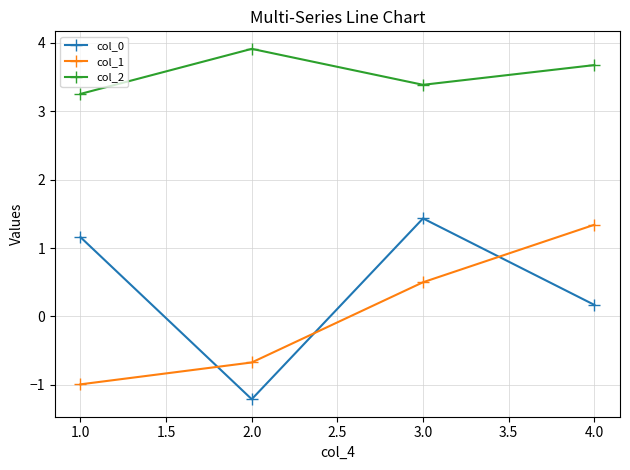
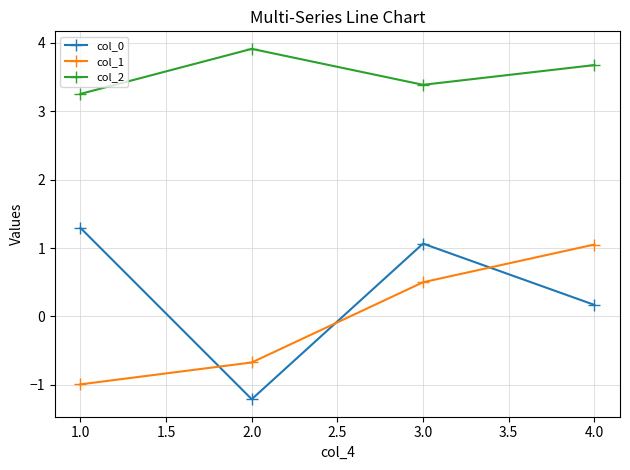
col_0, 1.0: 1.2 -> 1.3
col_0, 3.0: 1.4 -> 1.1
col_1, 4.0: 1.3 -> 1.1
